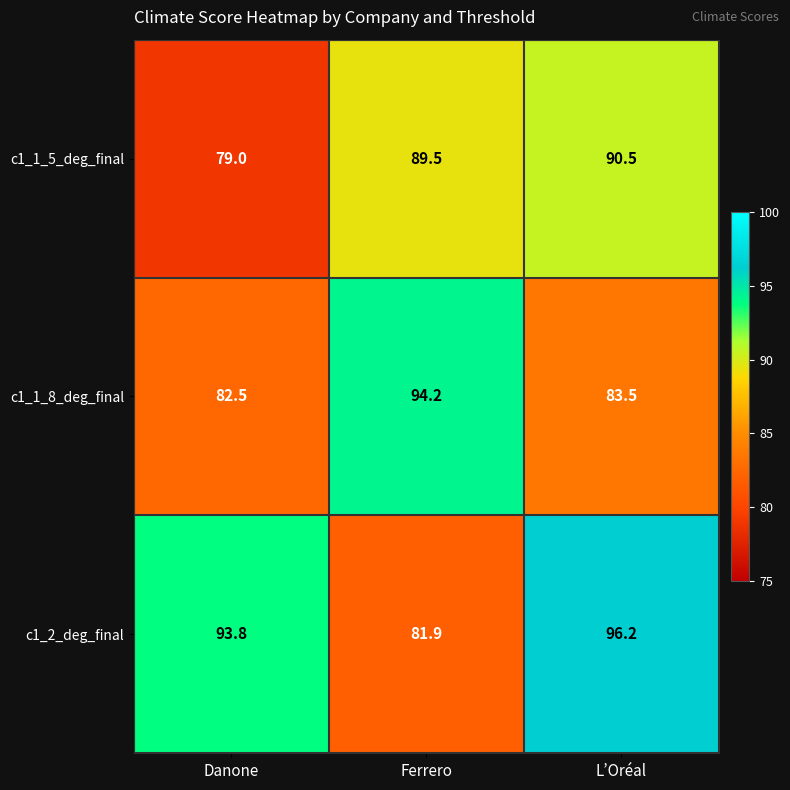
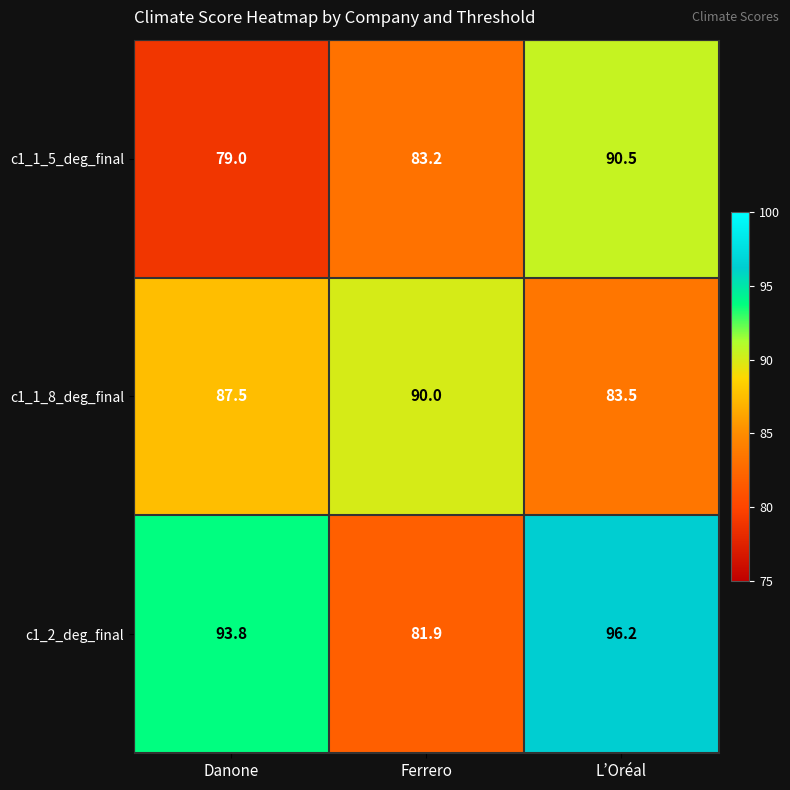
c1_1_5_deg_final, Ferrero: 89.5 -> 83.2
c1_1_8_deg_final, Danone: 82.5 -> 87.5
c1_1_8_deg_final, Ferrero: 94.2 -> 90.0
